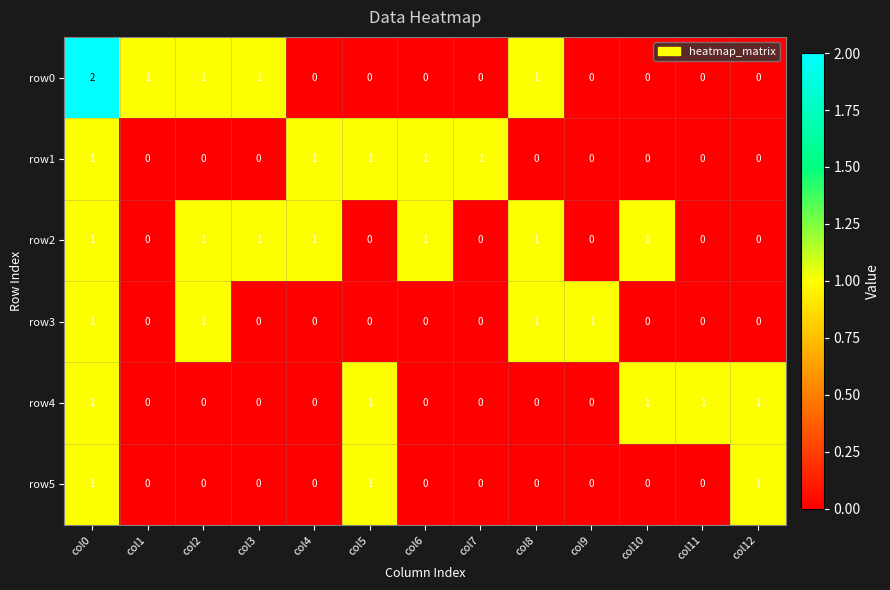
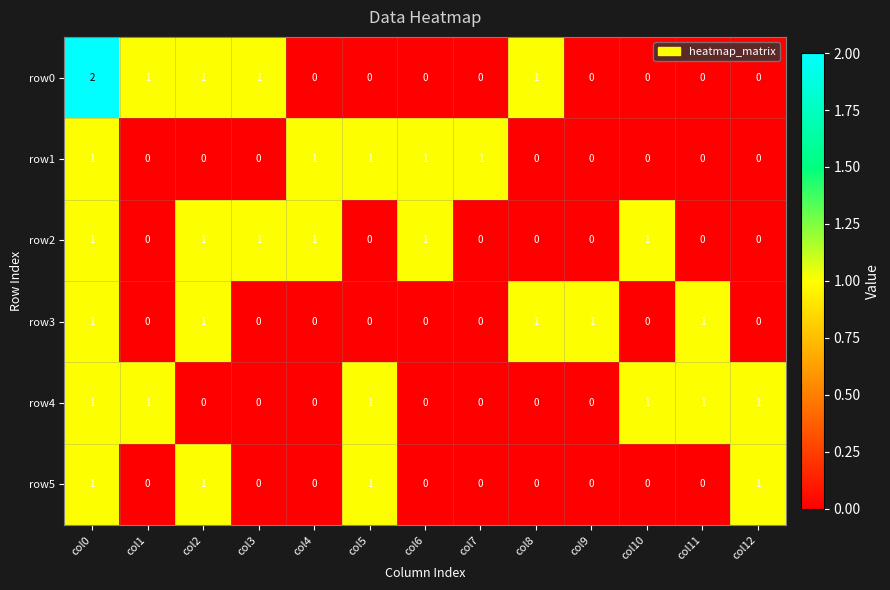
row2, col8: 1 -> 0
row3, col11: 0 -> 1
row4, col1: 0 -> 1
row5, col2: 0 -> 1
